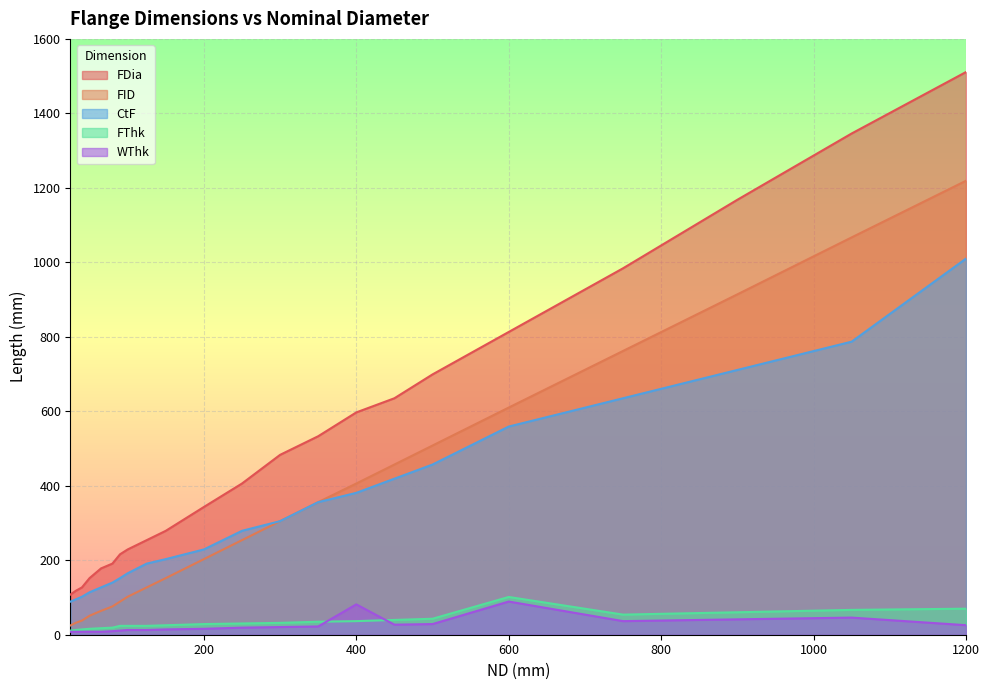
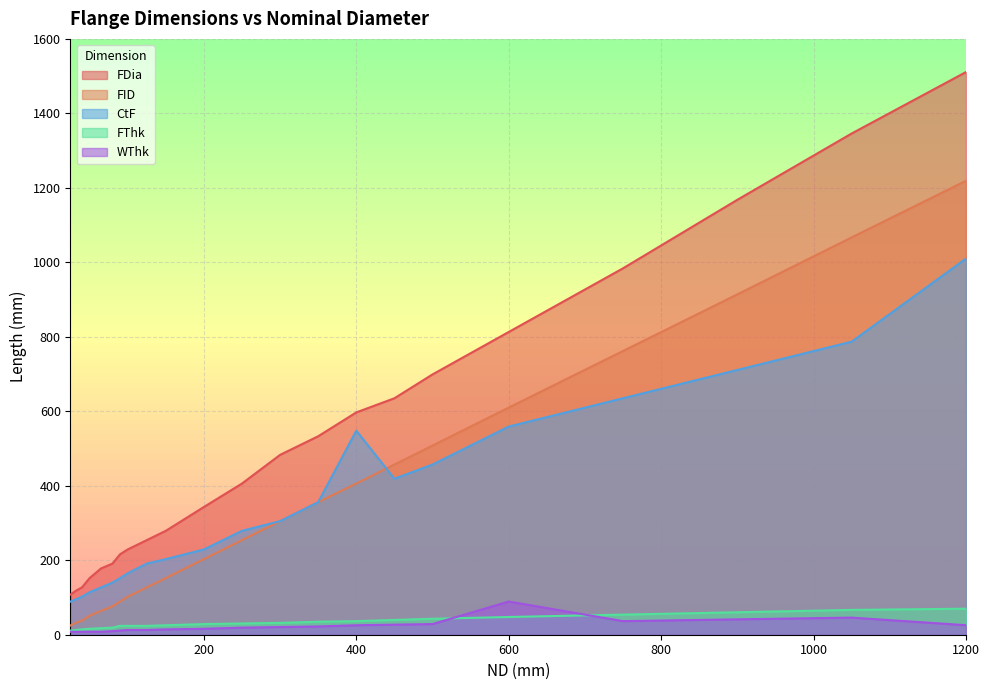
CtF, 400: 380 -> 550
WThk, 400: 80 -> 30
FThk, 600: 100 -> 50
